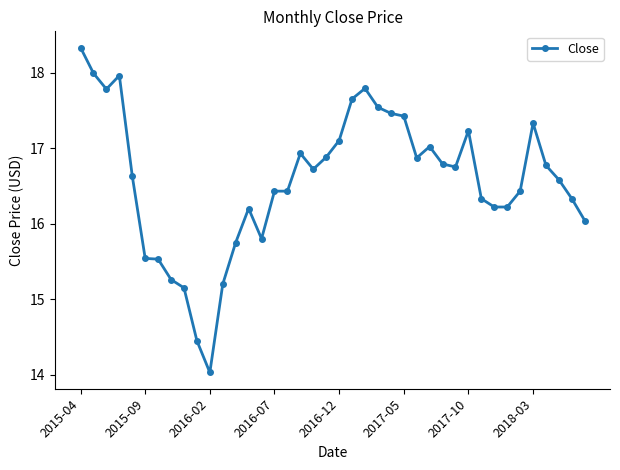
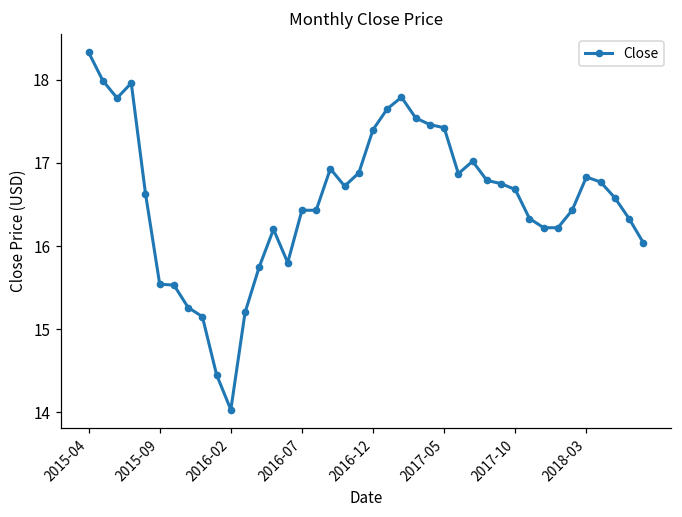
2016-12: 17.1 -> 17.4
2017-10: 17.2 -> 16.7
2018-03: 17.3 -> 16.8
